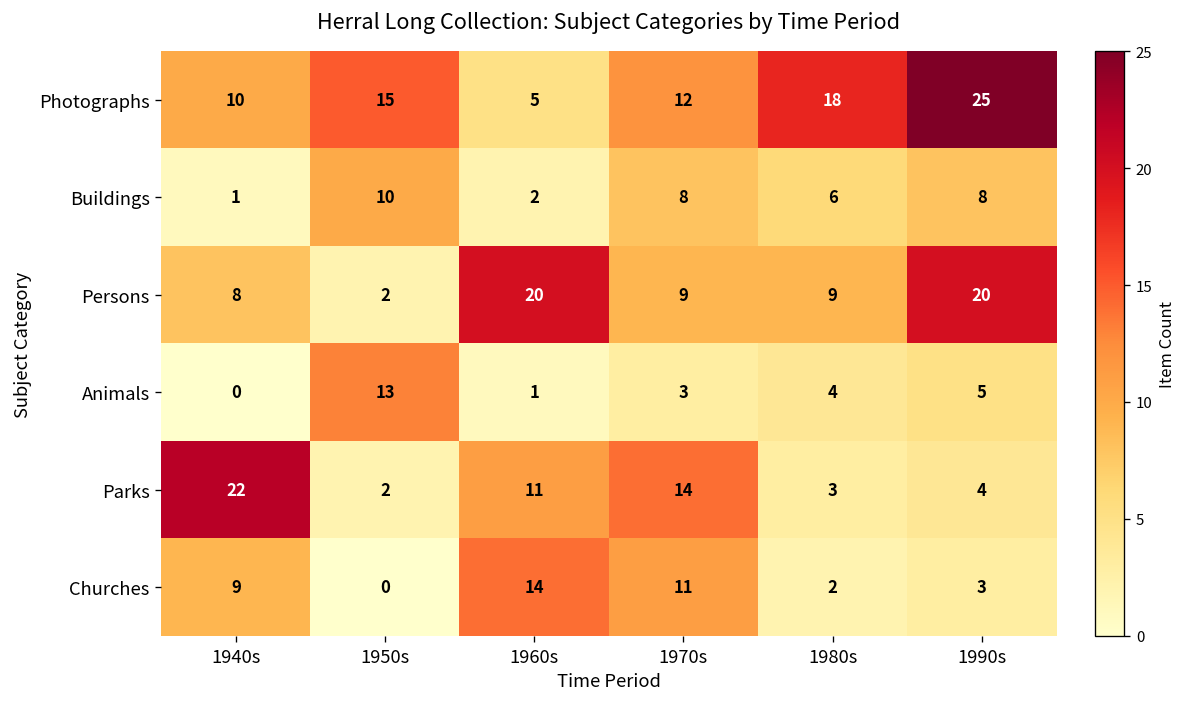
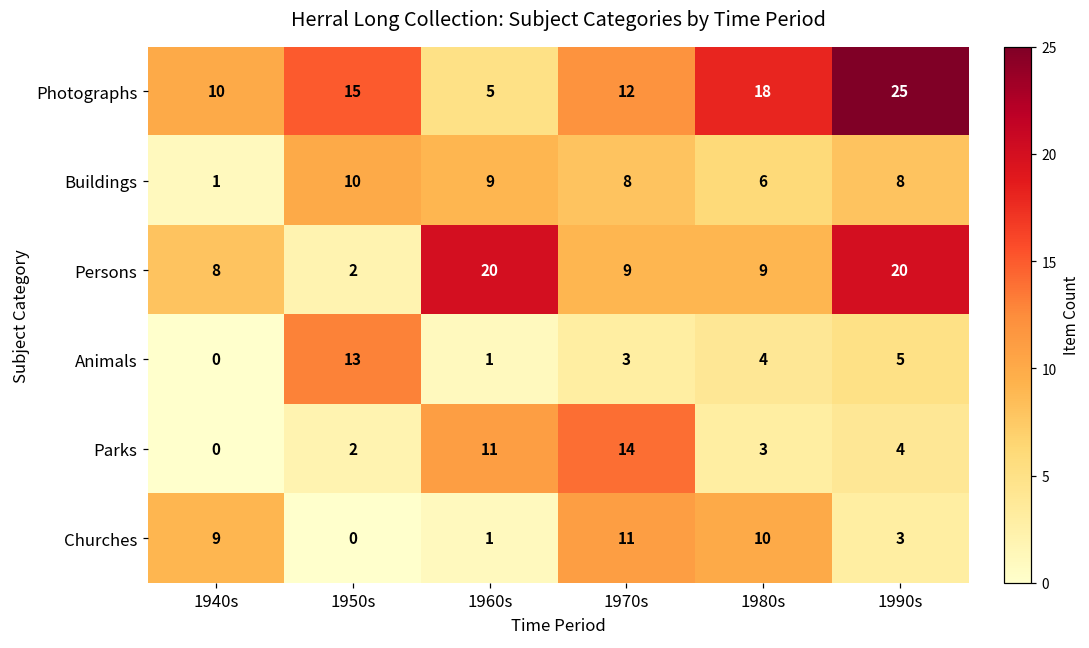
Buildings, 1960s: 2 -> 9
Parks, 1940s: 22 -> 0
Churches, 1960s: 14 -> 1
Churches, 1980s: 2 -> 10
